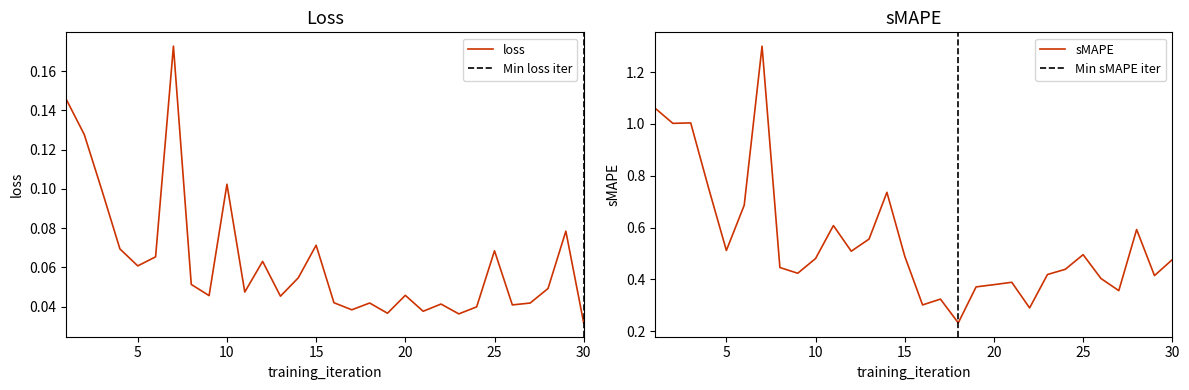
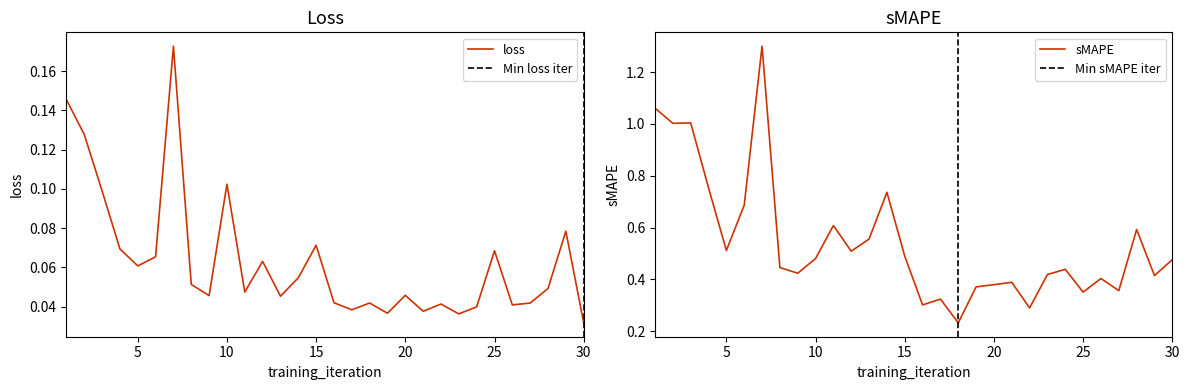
sMAPE, 25: 0.50 -> 0.35
